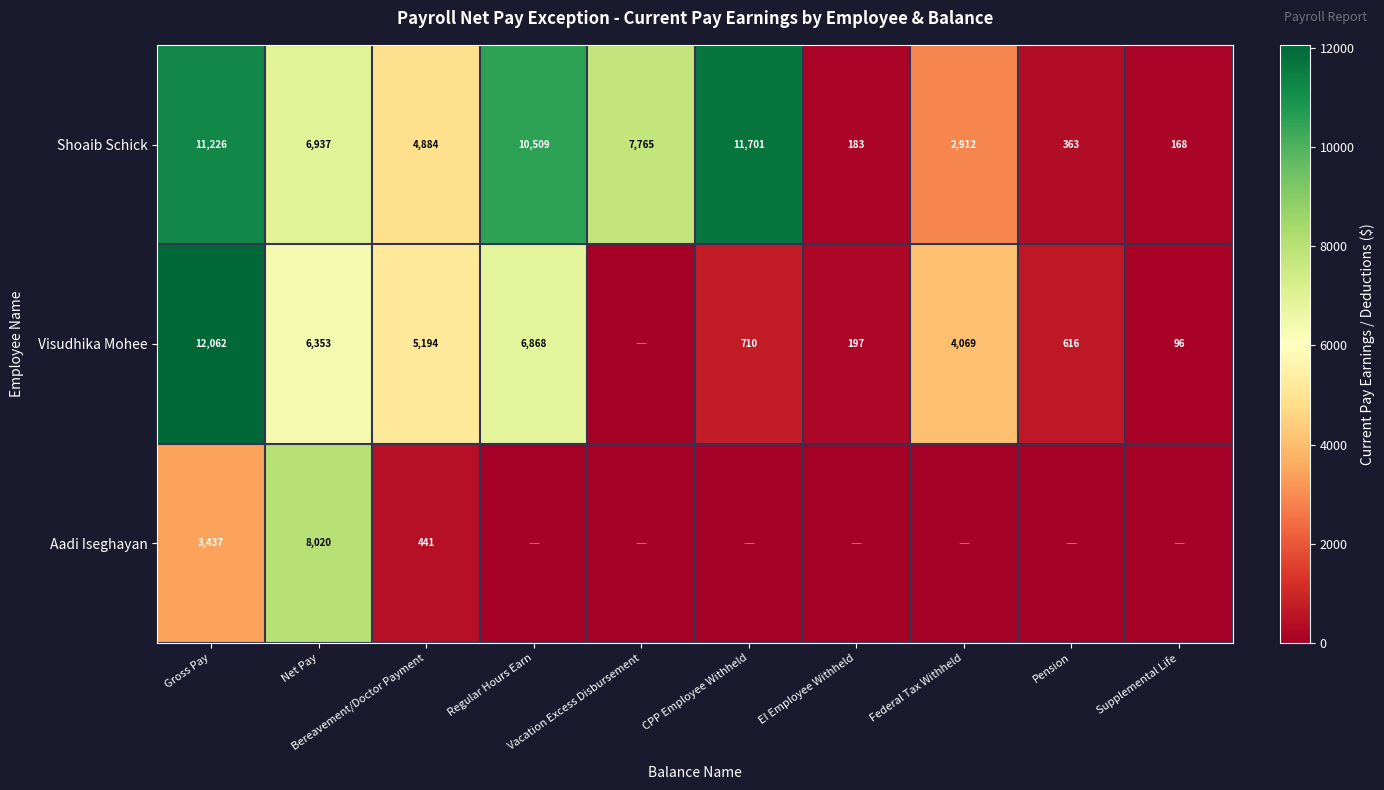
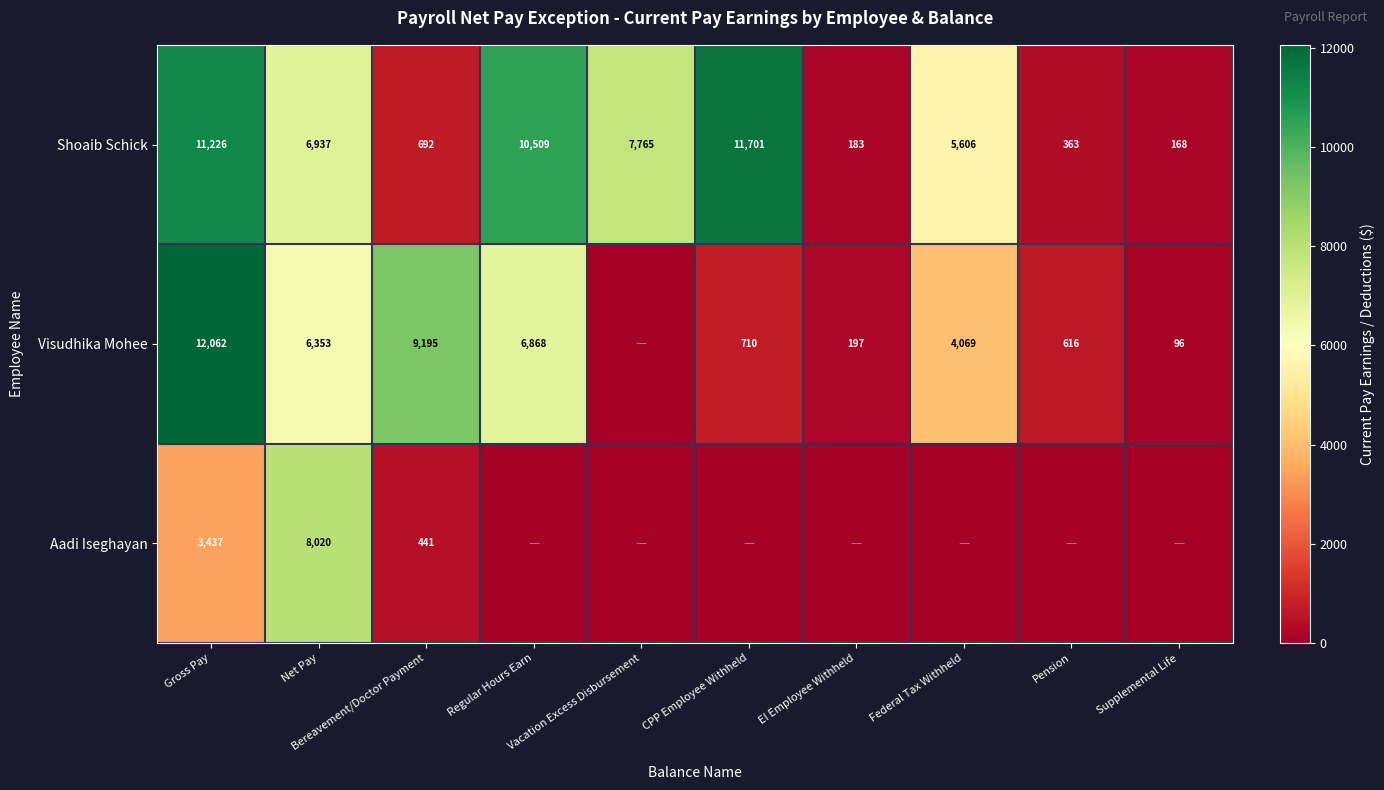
Shoaib Schick, Bereavement/Doctor Payment: 4,884 -> 692
Shoaib Schick, Federal Tax Withheld: 2,912 -> 5,606
Visudhika Mohee, Bereavement/Doctor Payment: 5,194 -> 9,195
